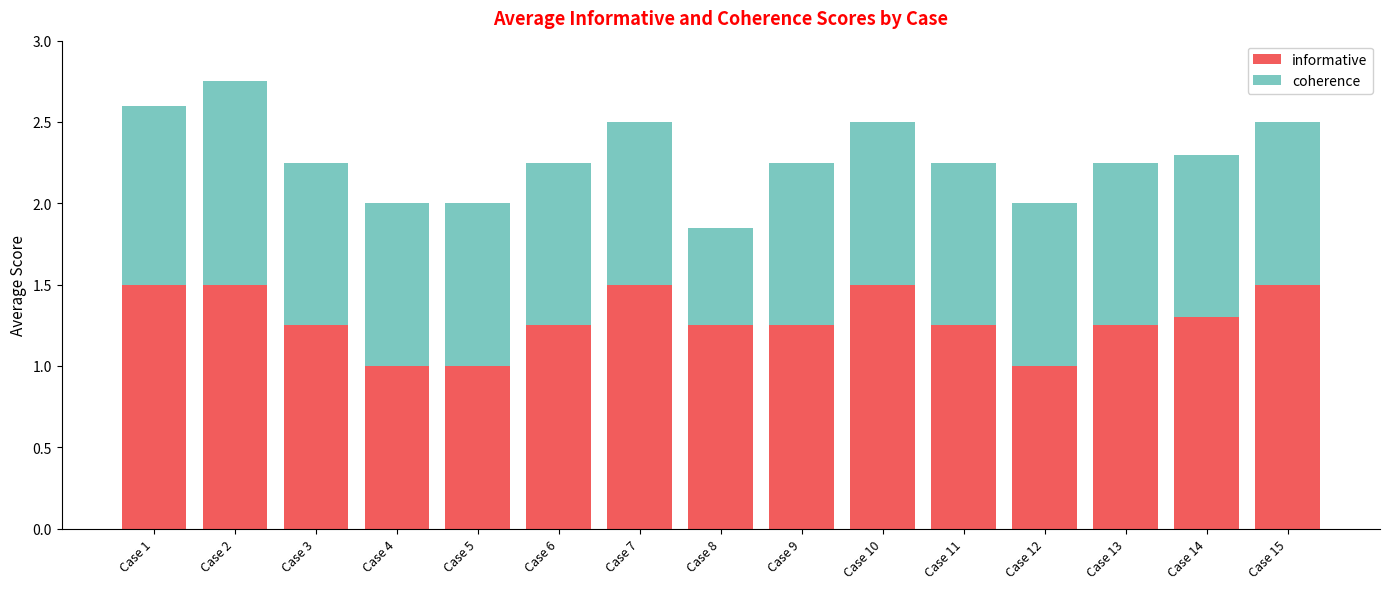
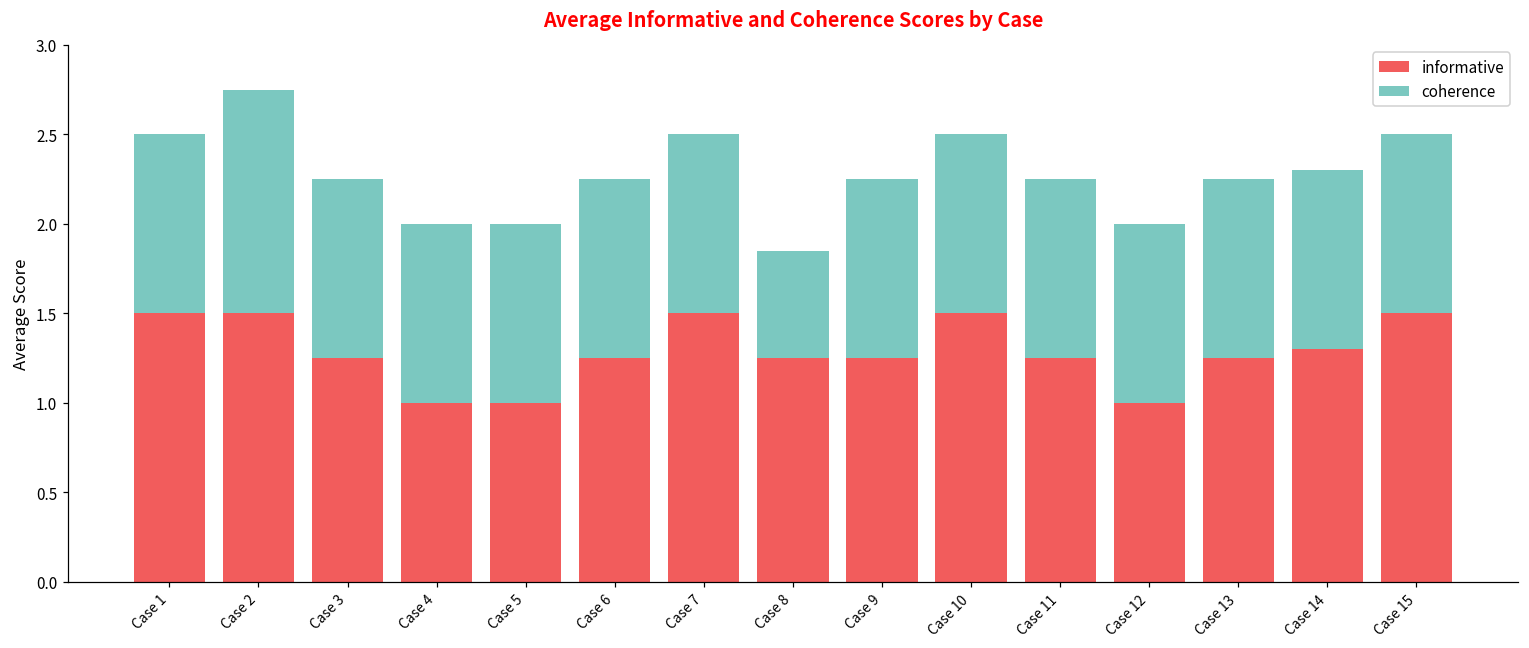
coherence, Case 1: 1.1 -> 1.0
